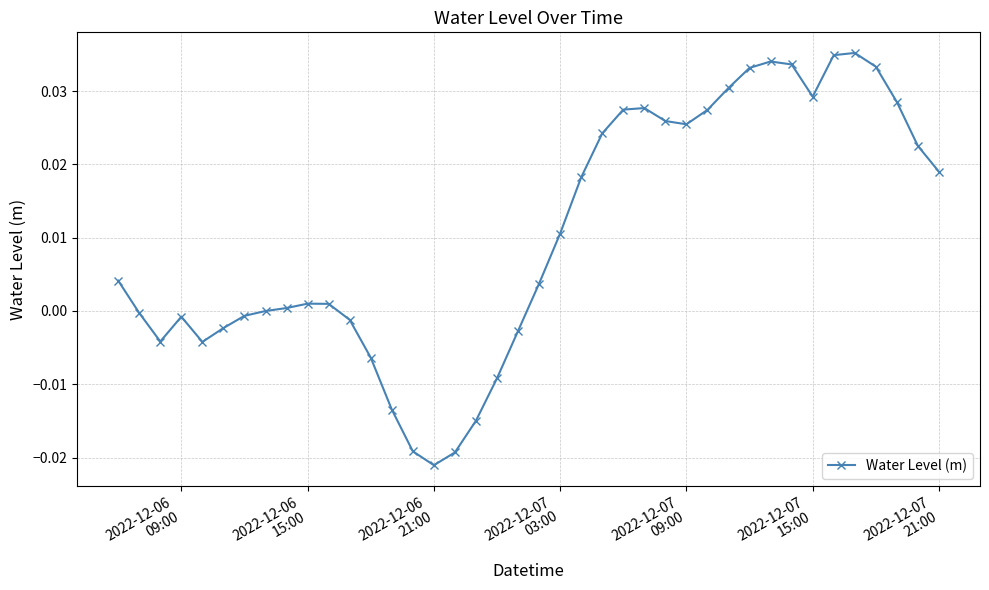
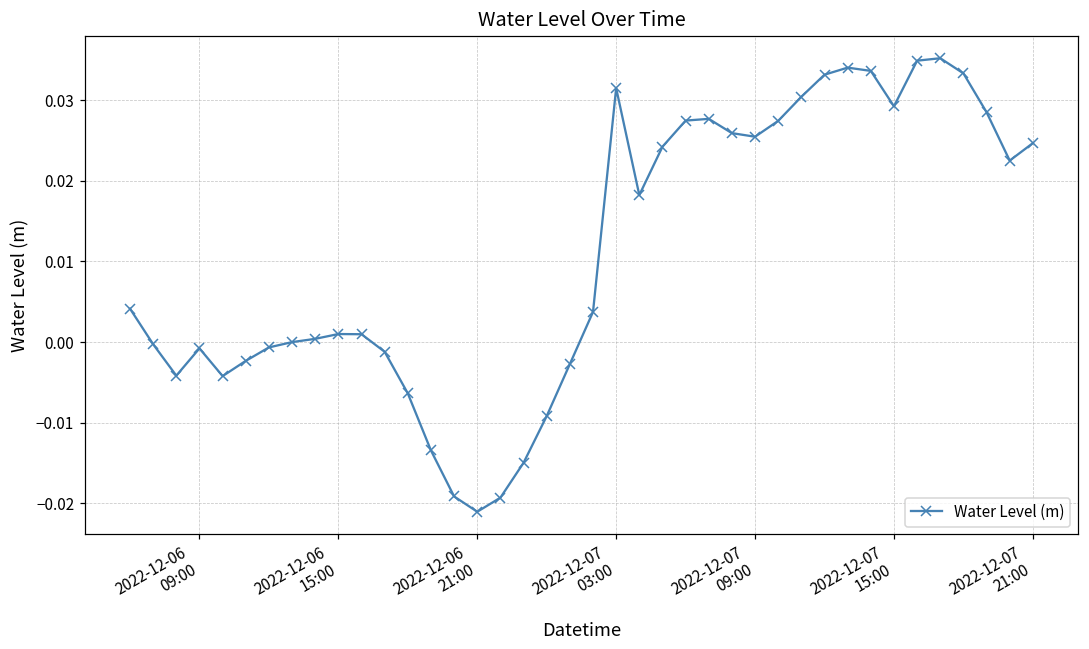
2022-12-07 03:00: 0.011 -> 0.031
2022-12-07 21:00: 0.019 -> 0.025
